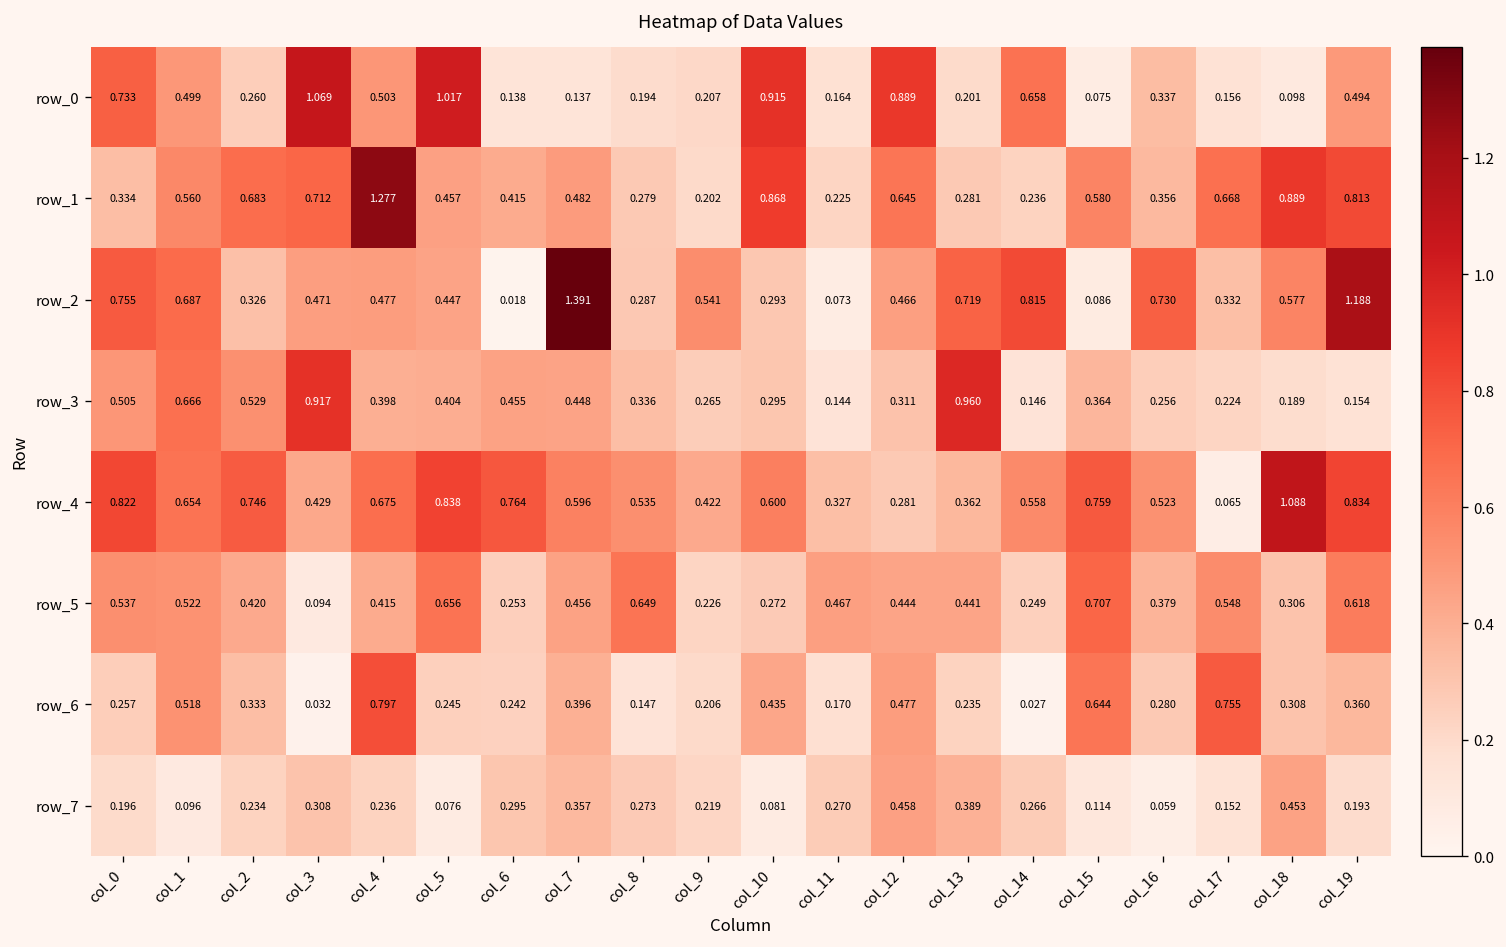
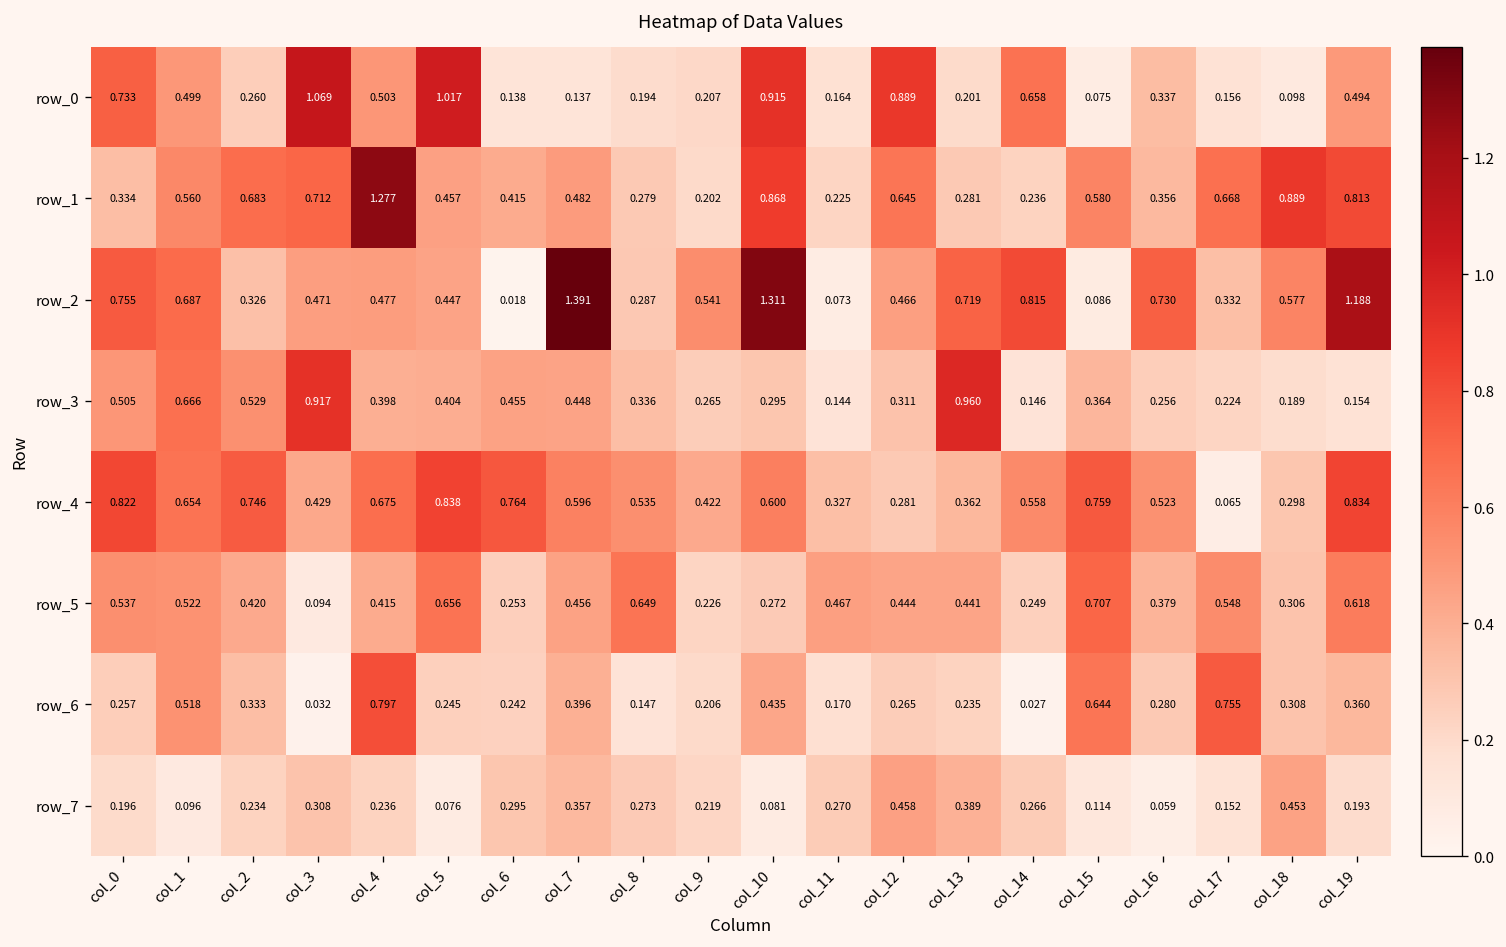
row_2, col_10: 0.293 -> 1.311
row_4, col_18: 1.088 -> 0.298
row_6, col_12: 0.477 -> 0.265
